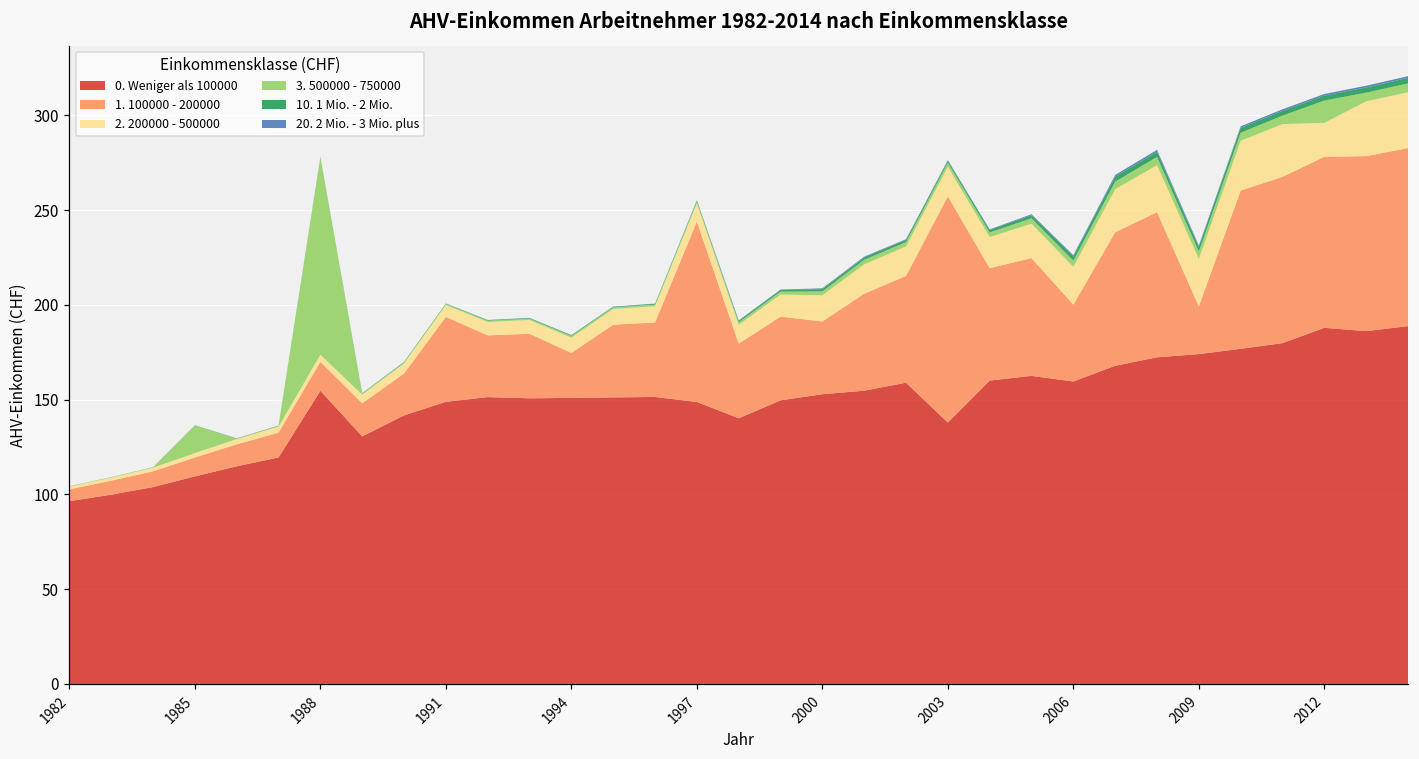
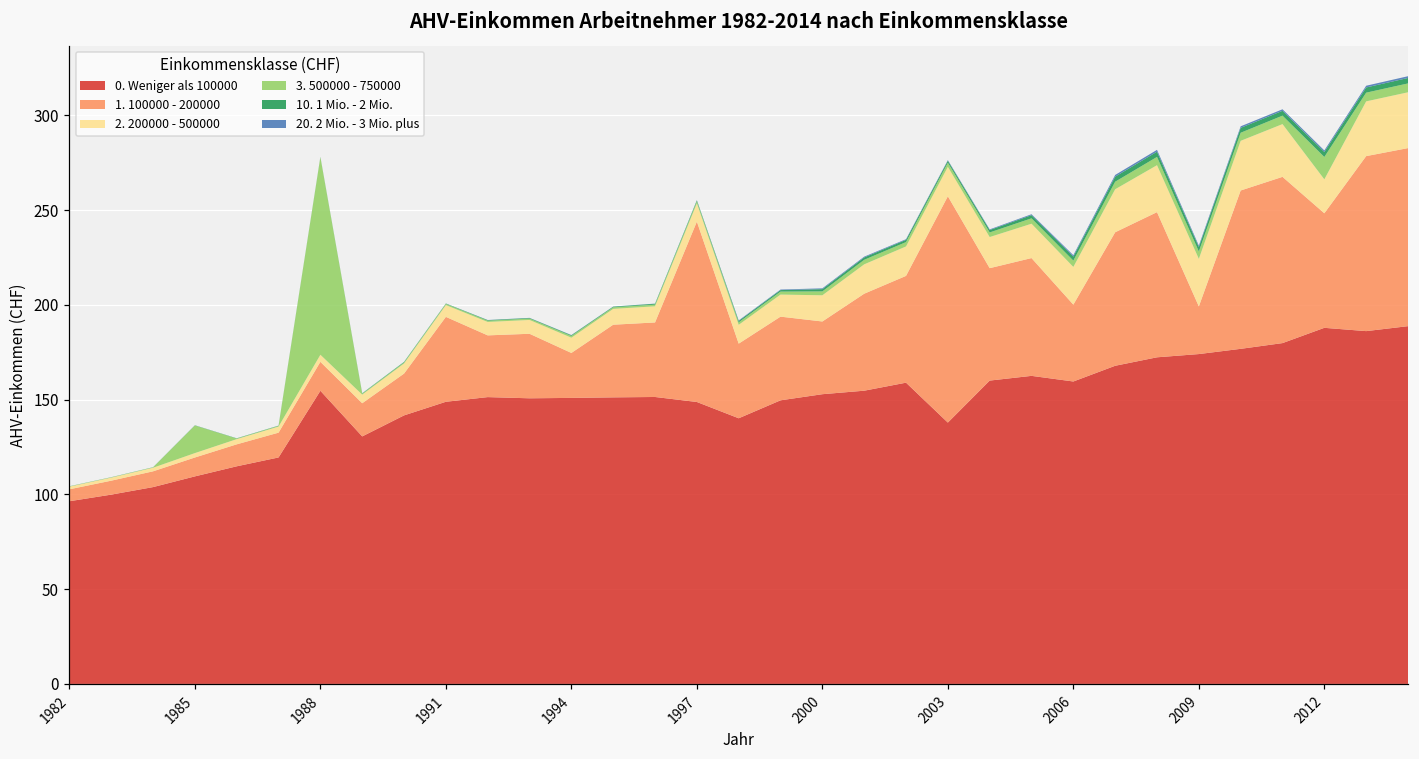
1. 100000 - 200000, 2012: 90 -> 60
